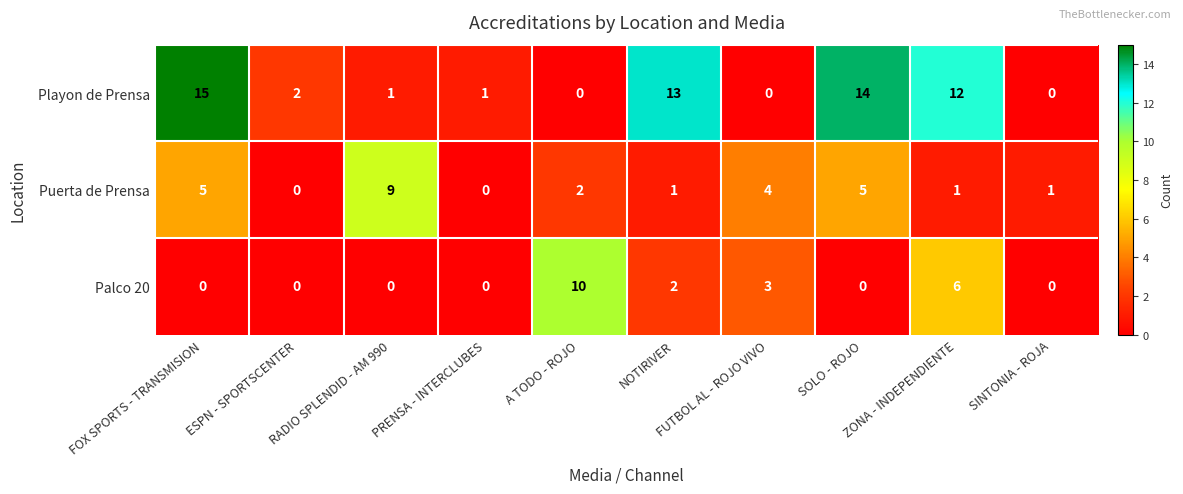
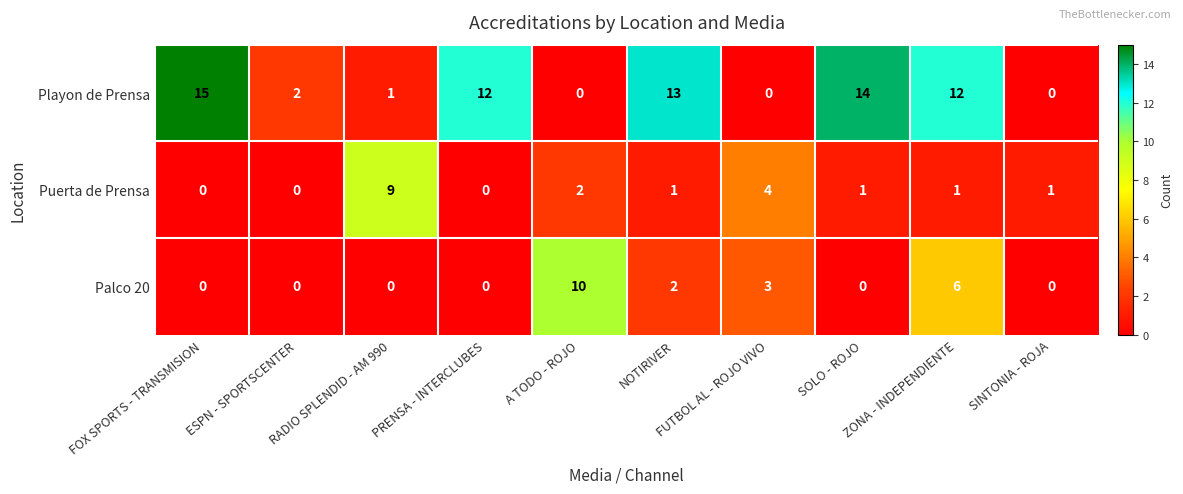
Playon de Prensa, PRENSA - INTERCLUBES: 1 -> 12
Puerta de Prensa, FOX SPORTS - TRANSMISION: 5 -> 0
Puerta de Prensa, SOLO - ROJO: 5 -> 1
